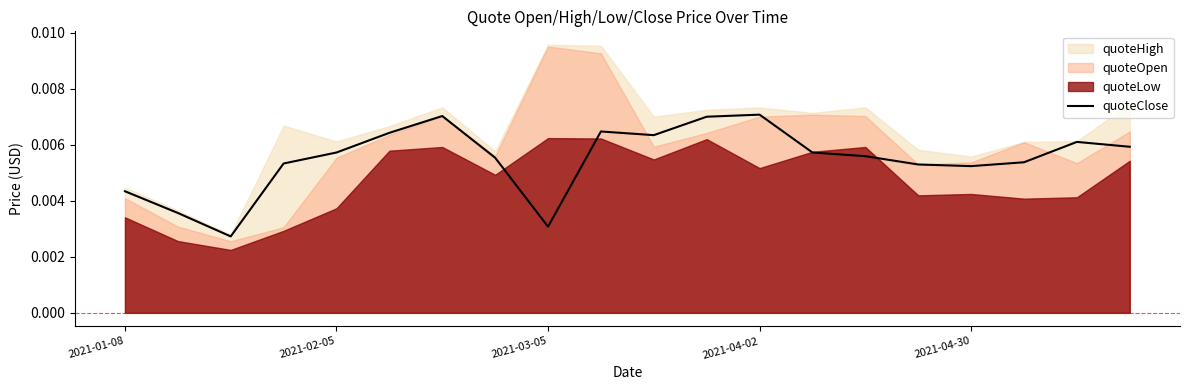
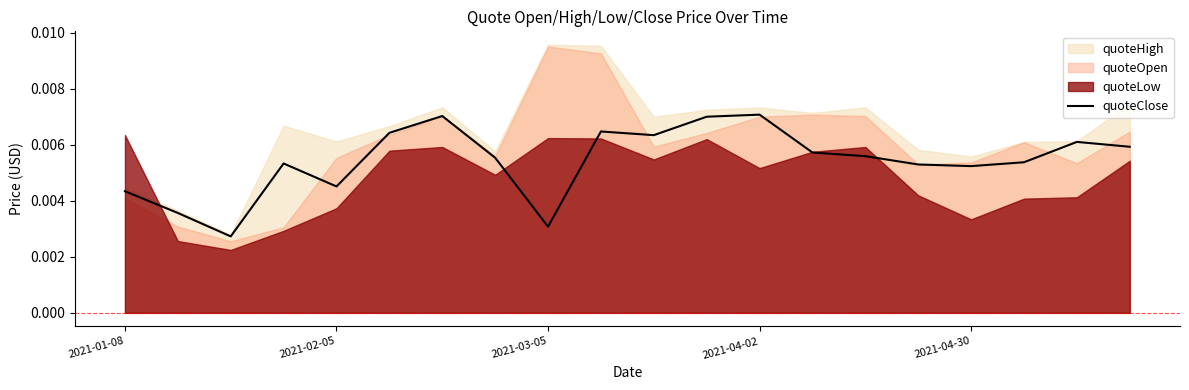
quoteLow, 2021-01-08: 0.0034 -> 0.0064
quoteClose, 2021-02-05: 0.0057 -> 0.0045
quoteLow, 2021-04-30: 0.0042 -> 0.0033
